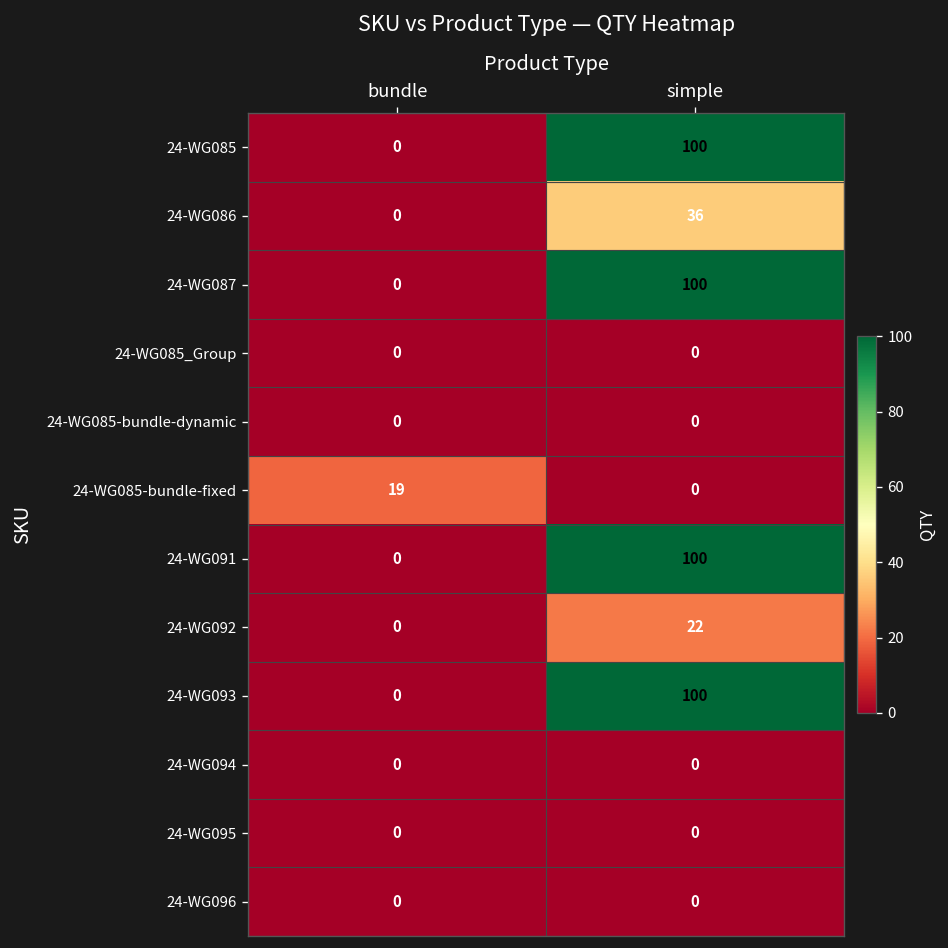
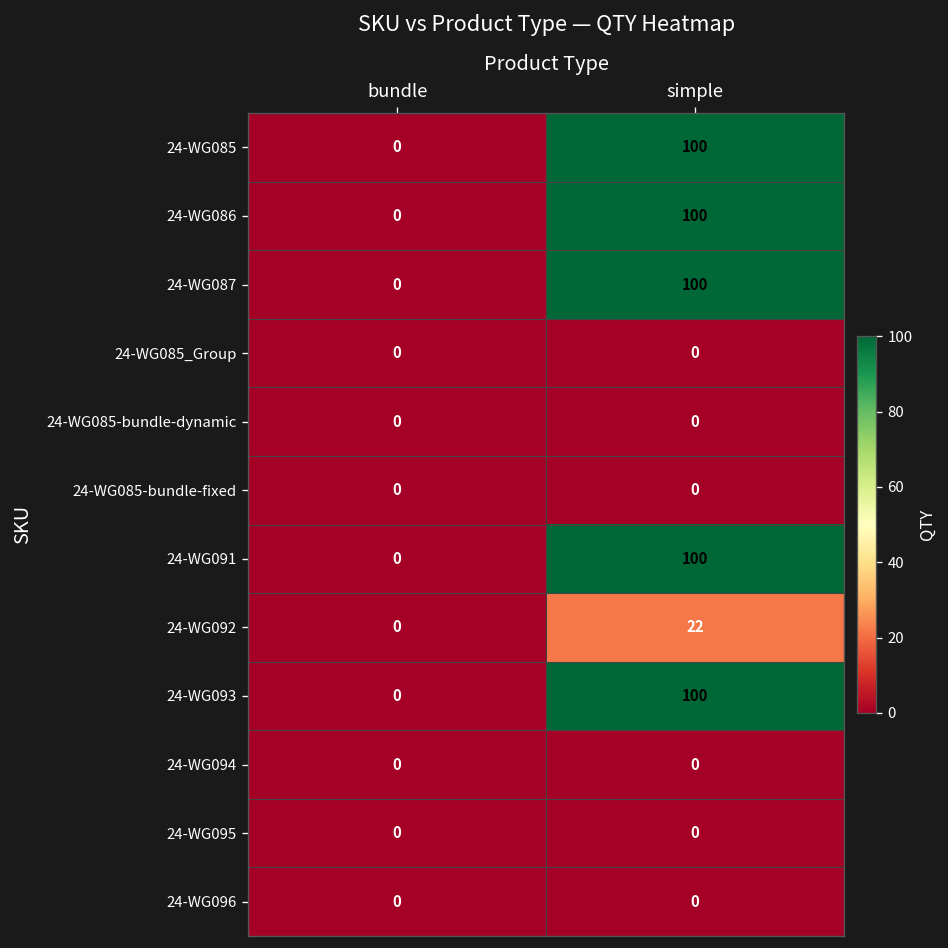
24-WG086, simple: 36 -> 100
24-WG085-bundle-fixed, bundle: 19 -> 0
